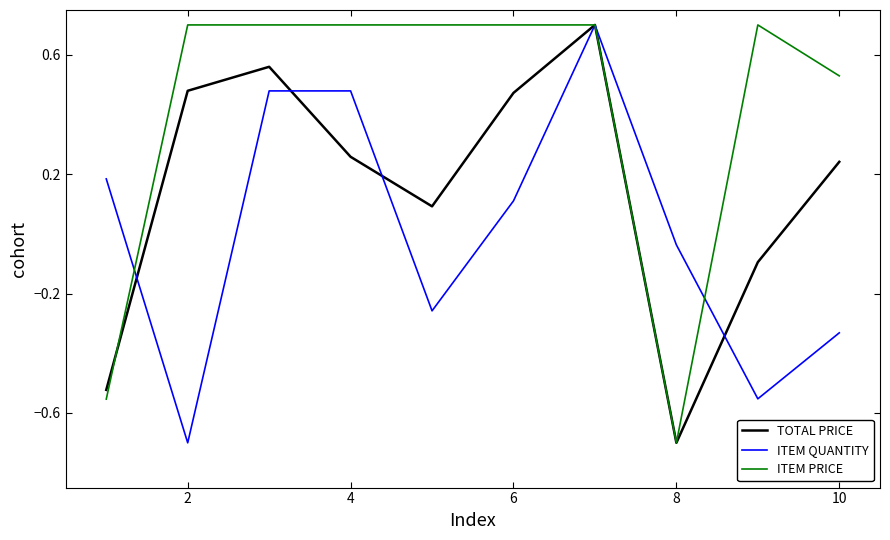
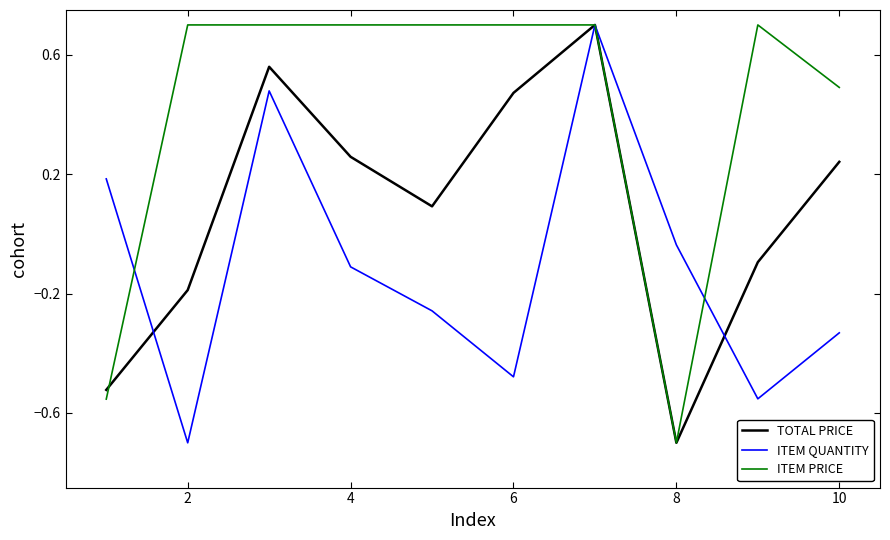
TOTAL PRICE, 2: 0.48 -> -0.19
ITEM QUANTITY, 4: 0.48 -> -0.11
ITEM QUANTITY, 6: 0.11 -> -0.48
ITEM PRICE, 10: 0.53 -> 0.49
